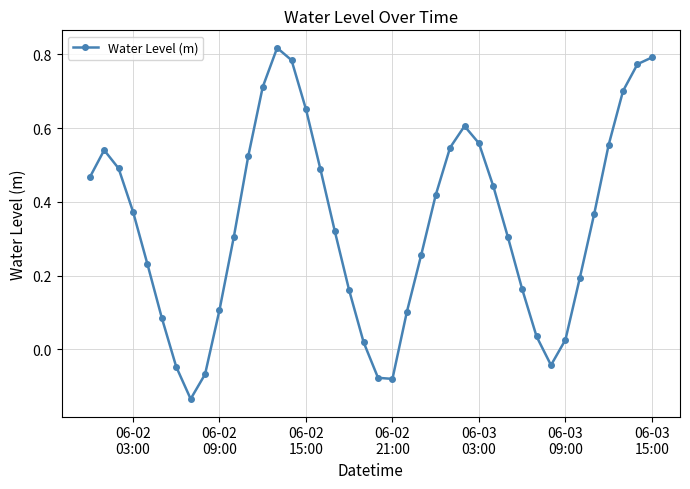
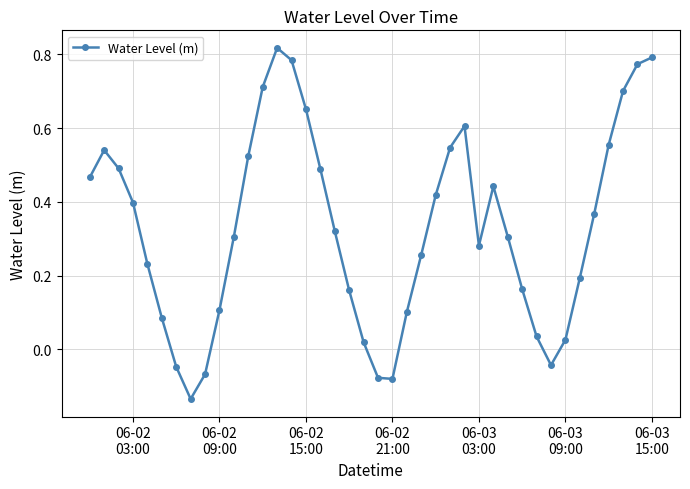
06-02 03:00: 0.37 -> 0.40
06-03 03:00: 0.56 -> 0.28
